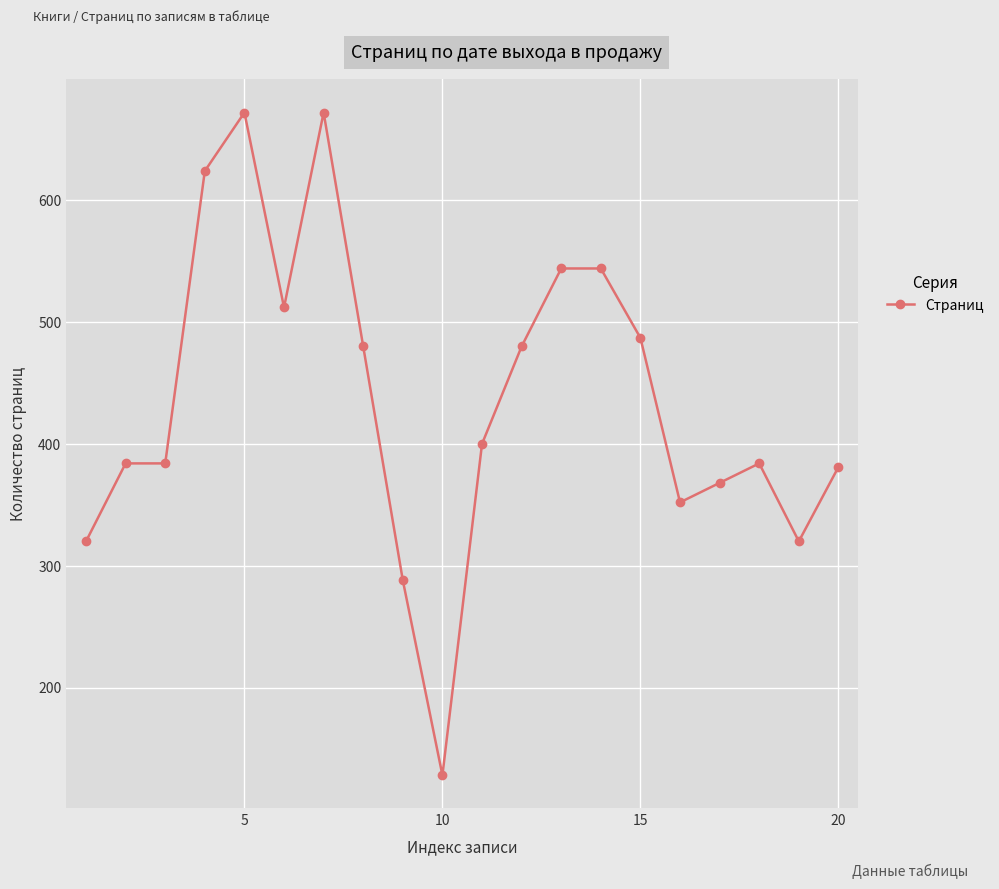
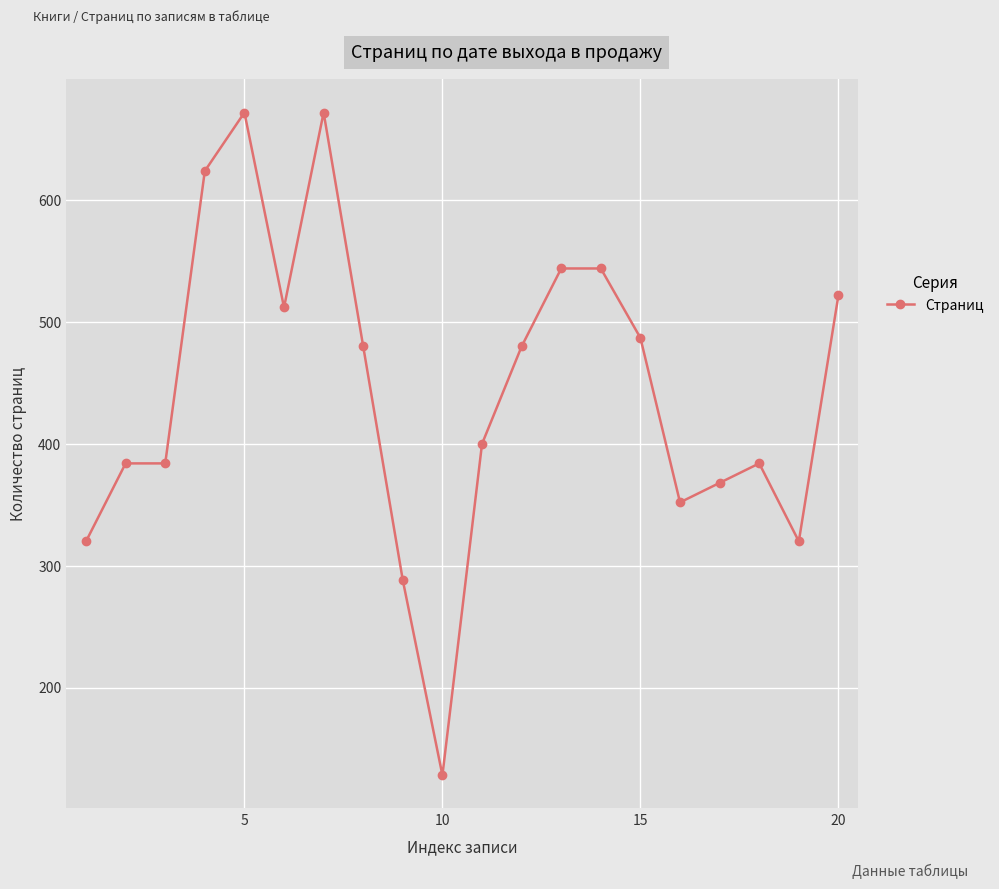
20: 381 -> 522
